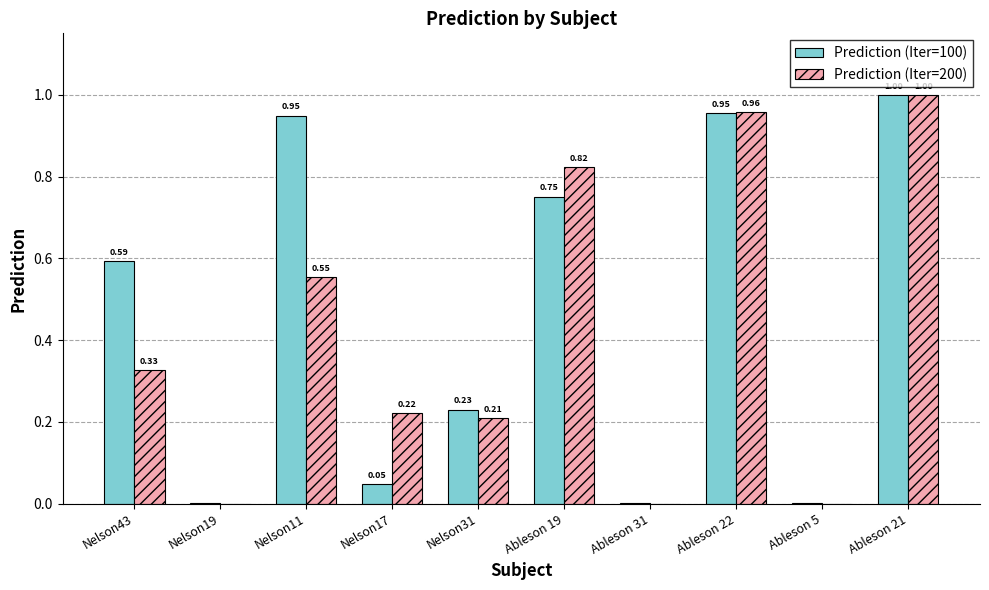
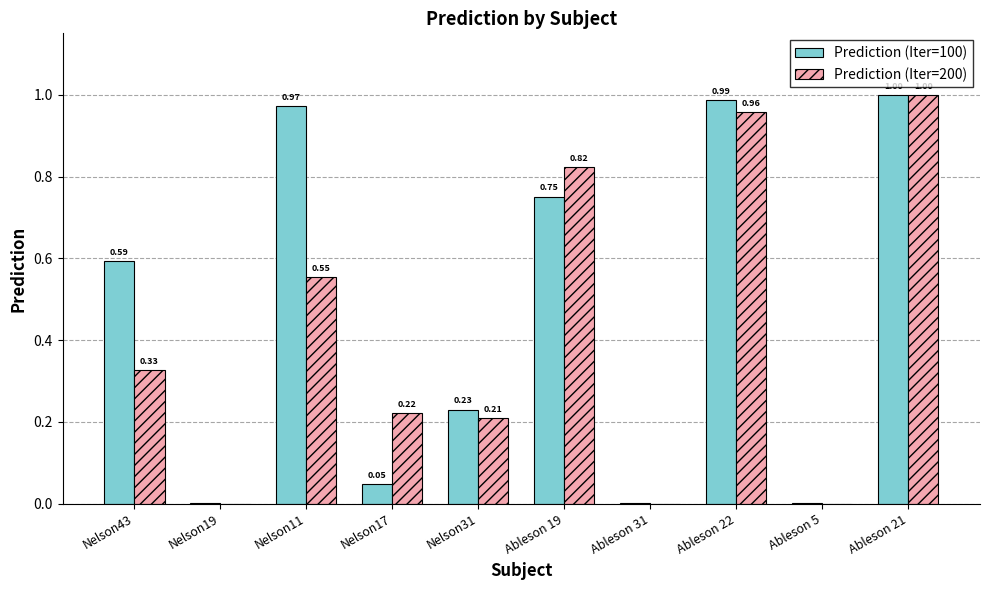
Prediction (Iter=100), Nelson11: 0.95 -> 0.97
Prediction (Iter=100), Ableson 22: 0.95 -> 0.99
